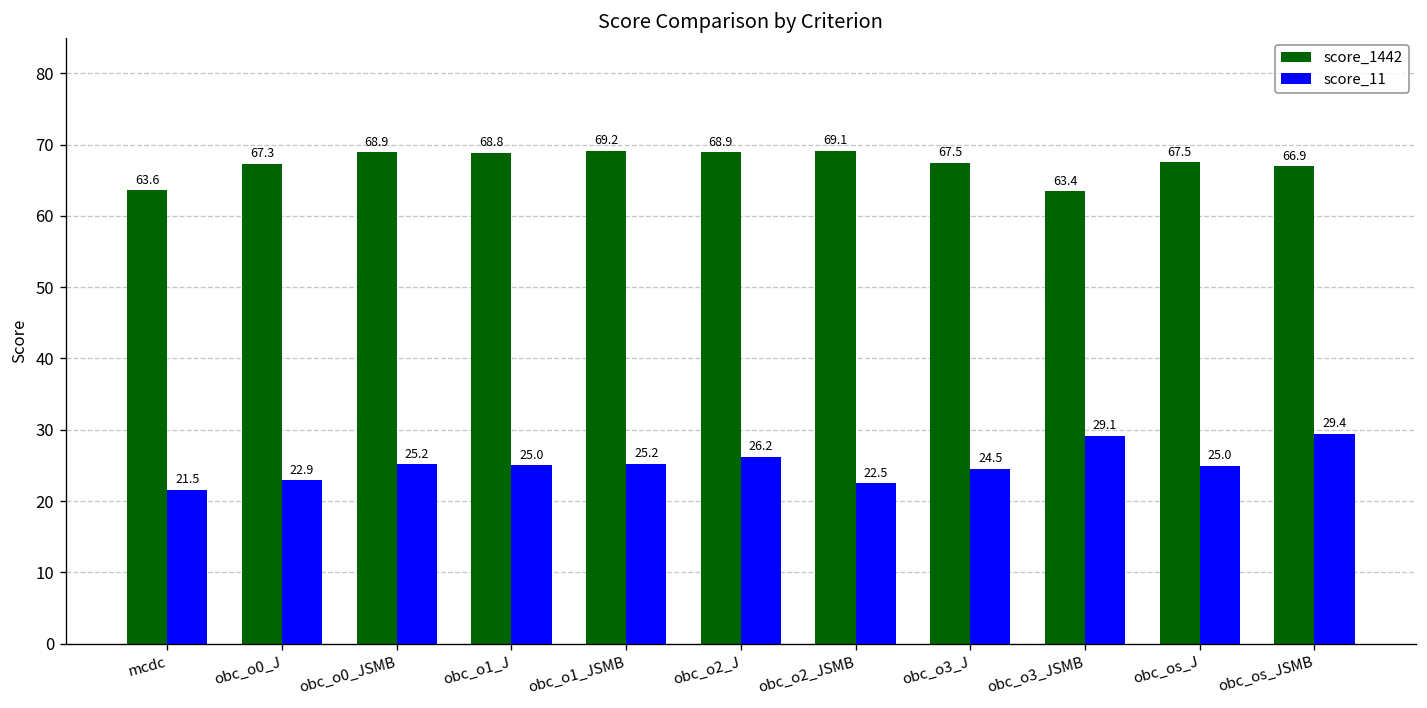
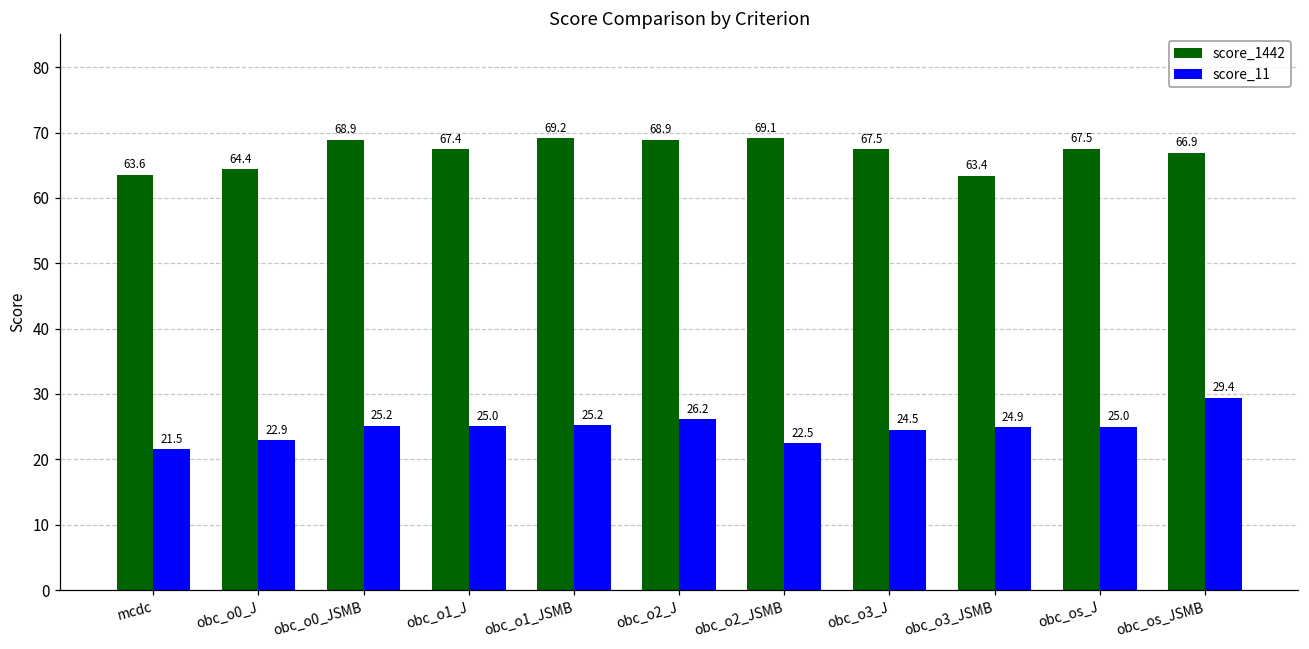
score_1442, obc_o0_J: 67.3 -> 64.4
score_1442, obc_o1_J: 68.8 -> 67.4
score_11, obc_o3_JSMB: 29.1 -> 24.9
